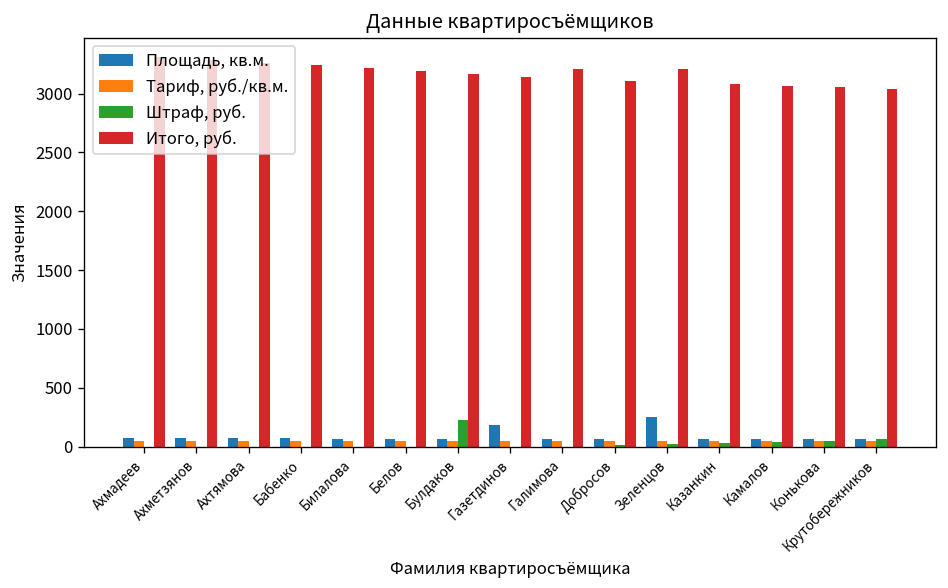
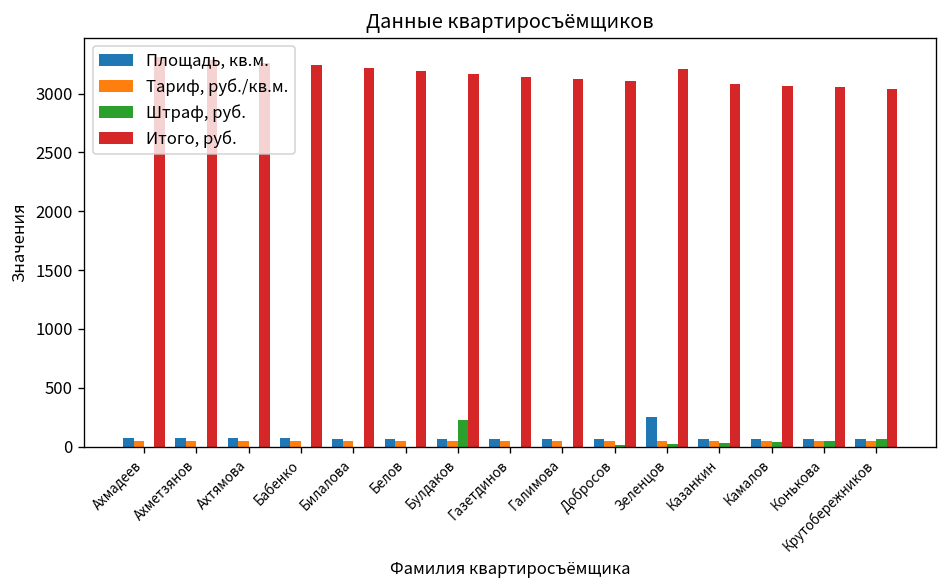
Площадь, кв.м., Газетдинов: 200 -> 100
Итого, руб., Галимова: 3200 -> 3100
